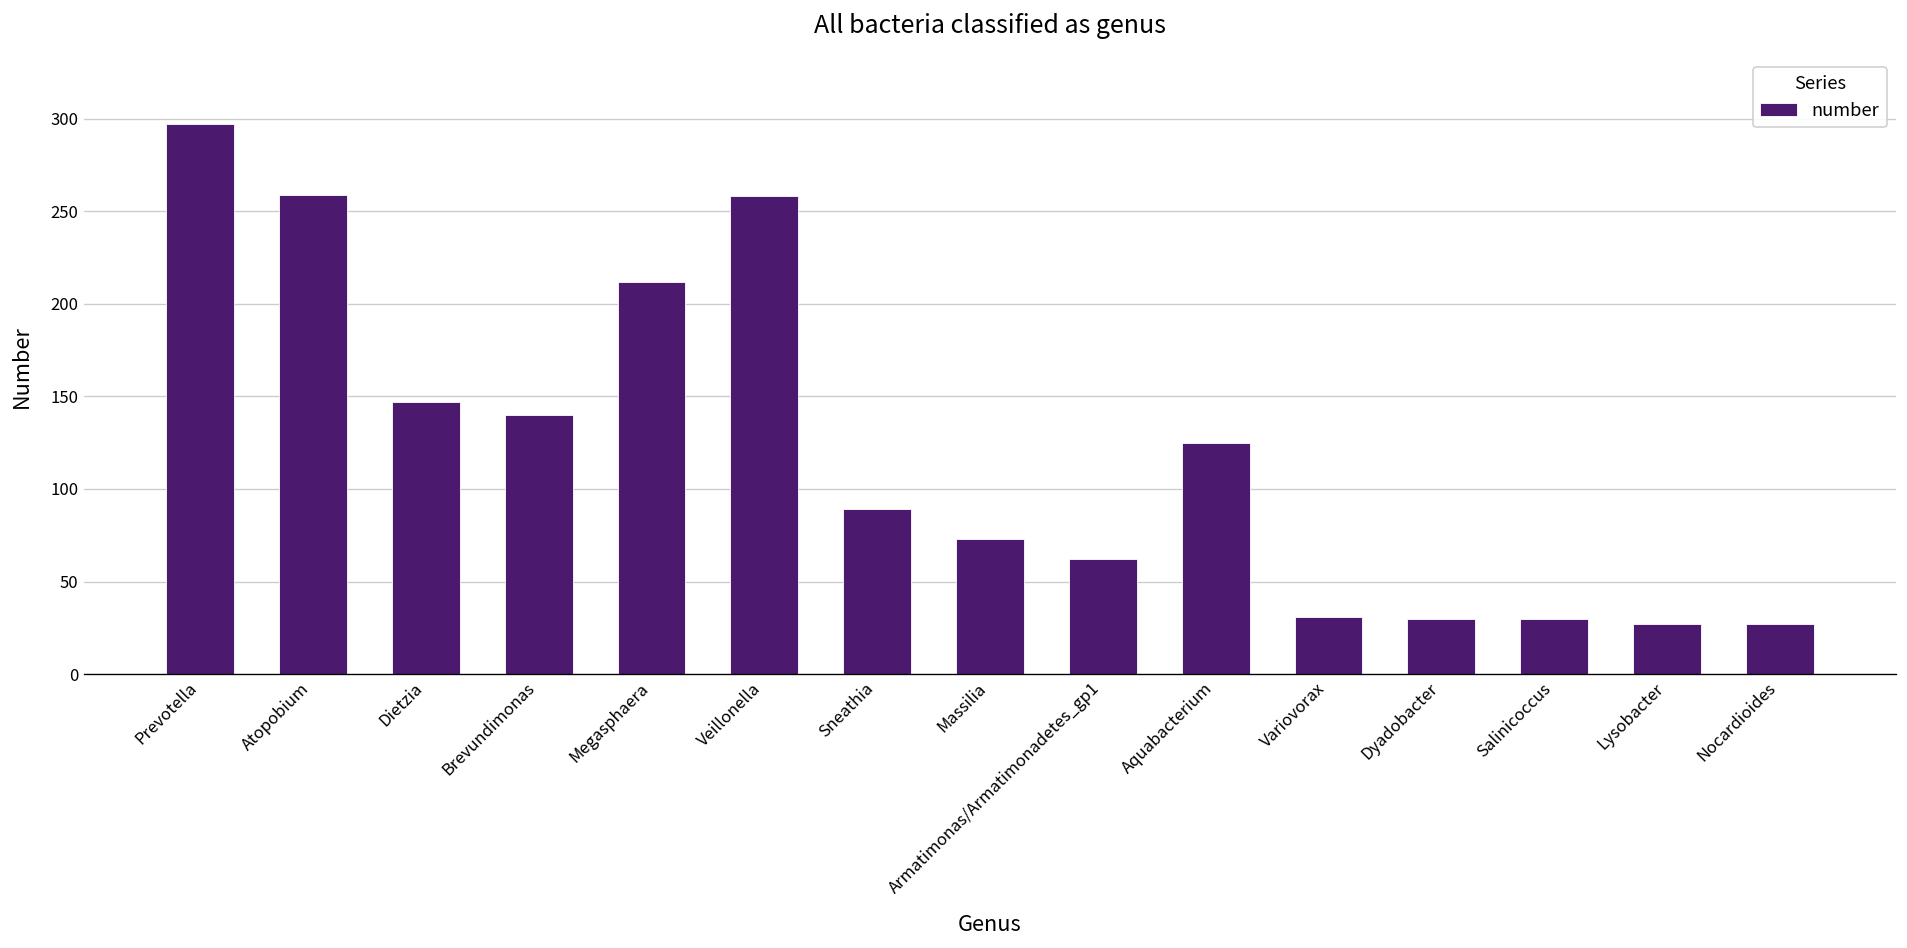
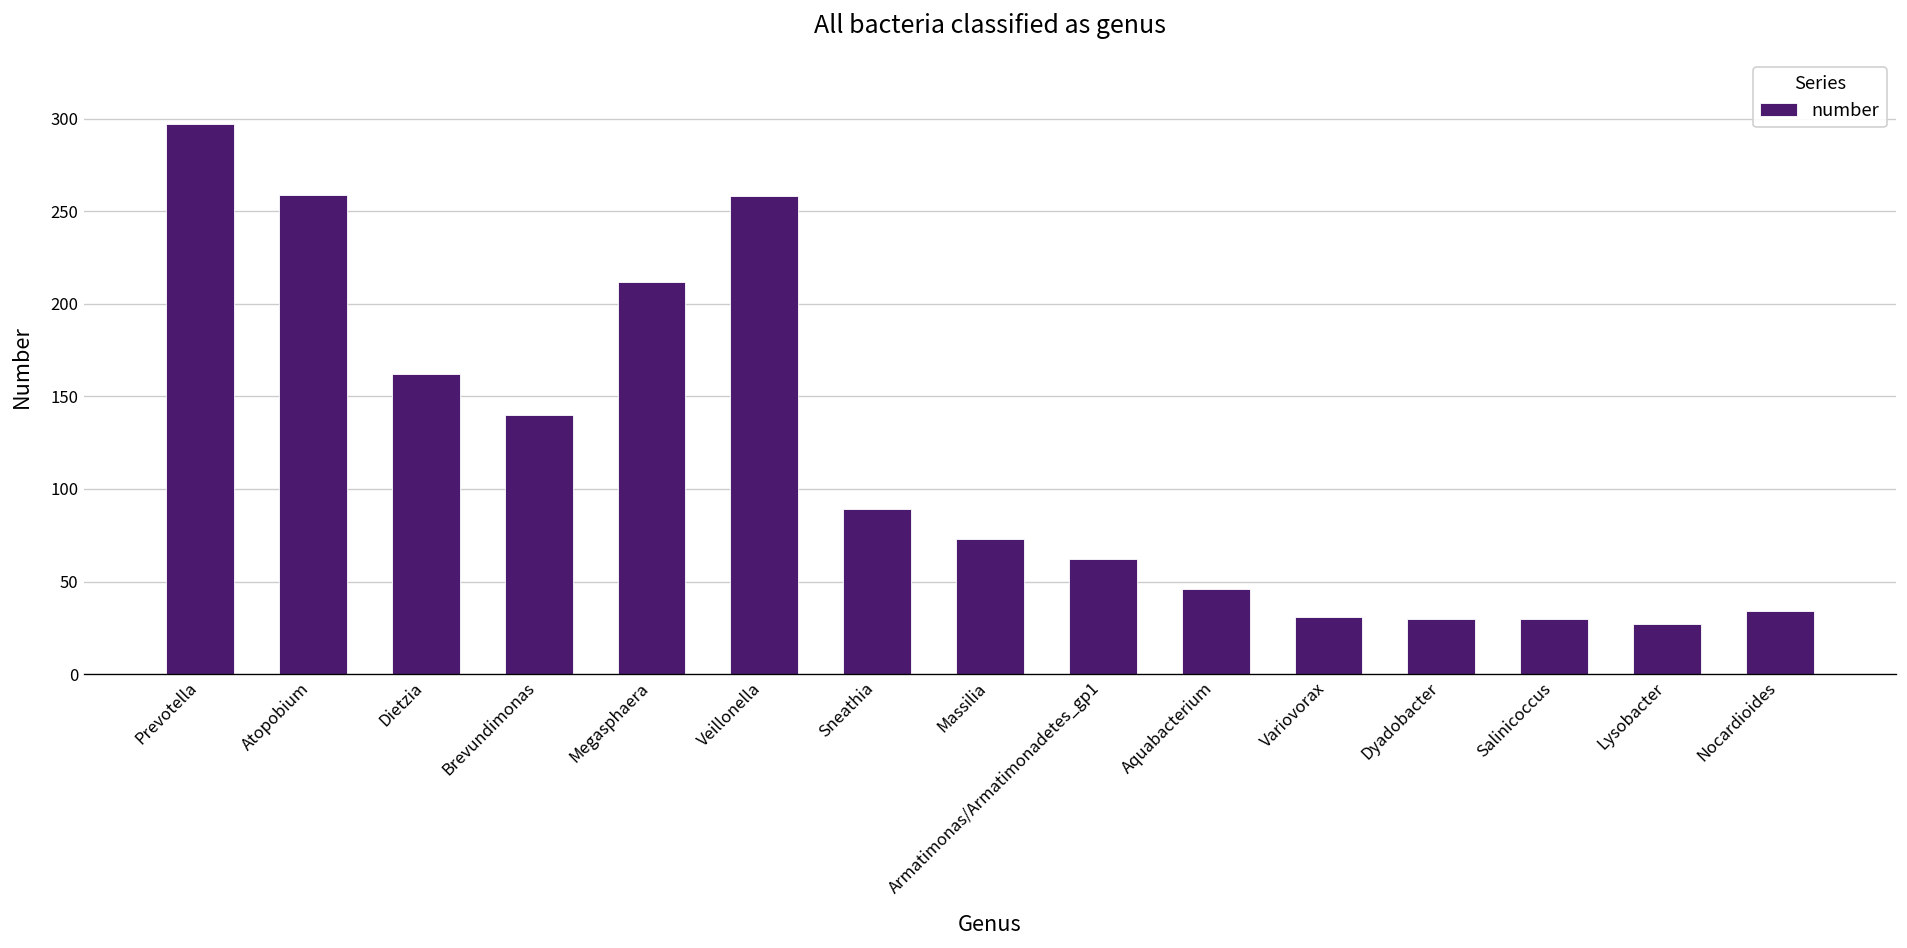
Dietzia: 147 -> 162
Aquabacterium: 125 -> 46
Nocardioides: 27 -> 34
